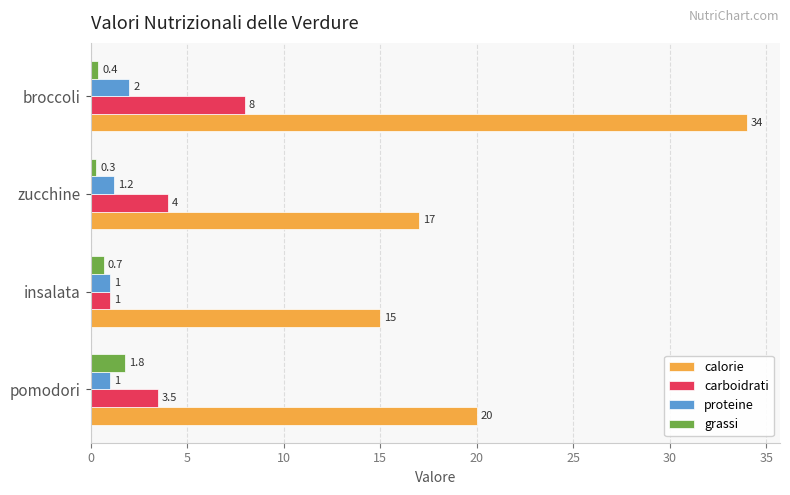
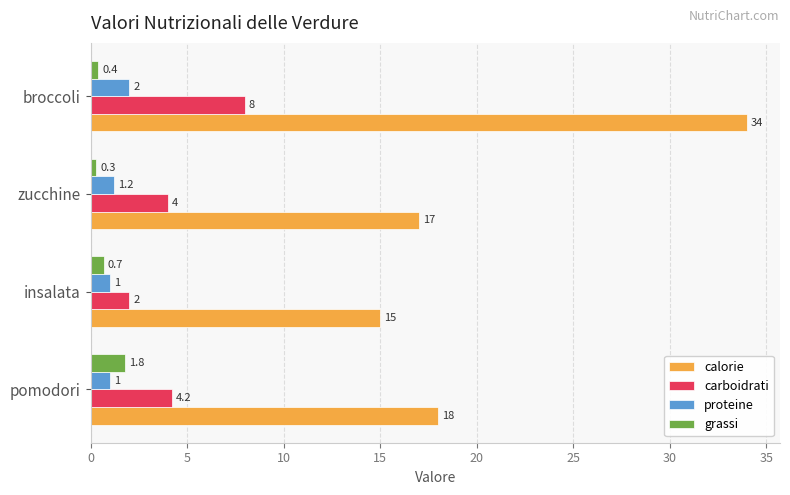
carboidrati, insalata: 1 -> 2
carboidrati, pomodori: 3.5 -> 4.2
calorie, pomodori: 20 -> 18
